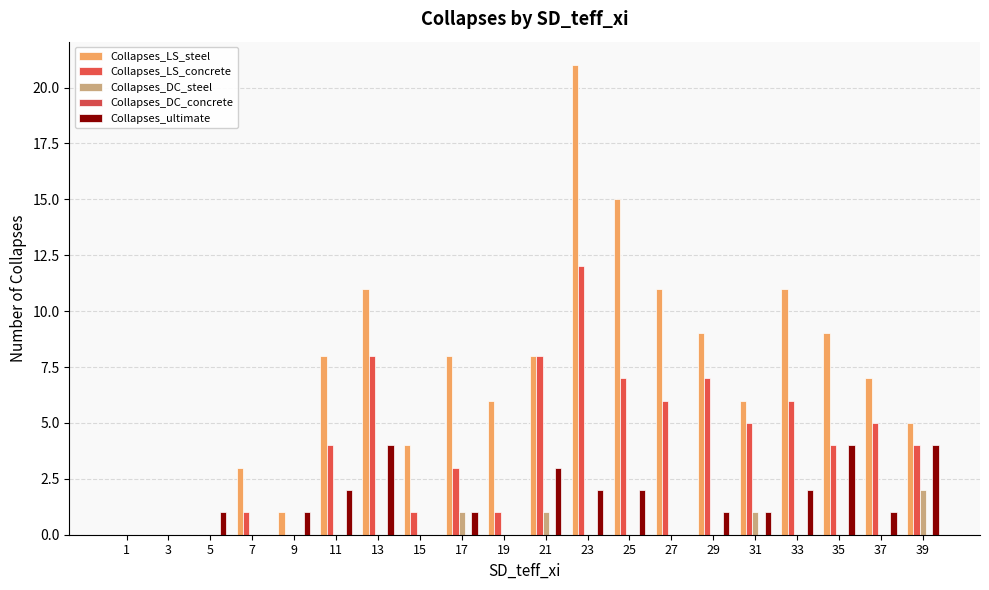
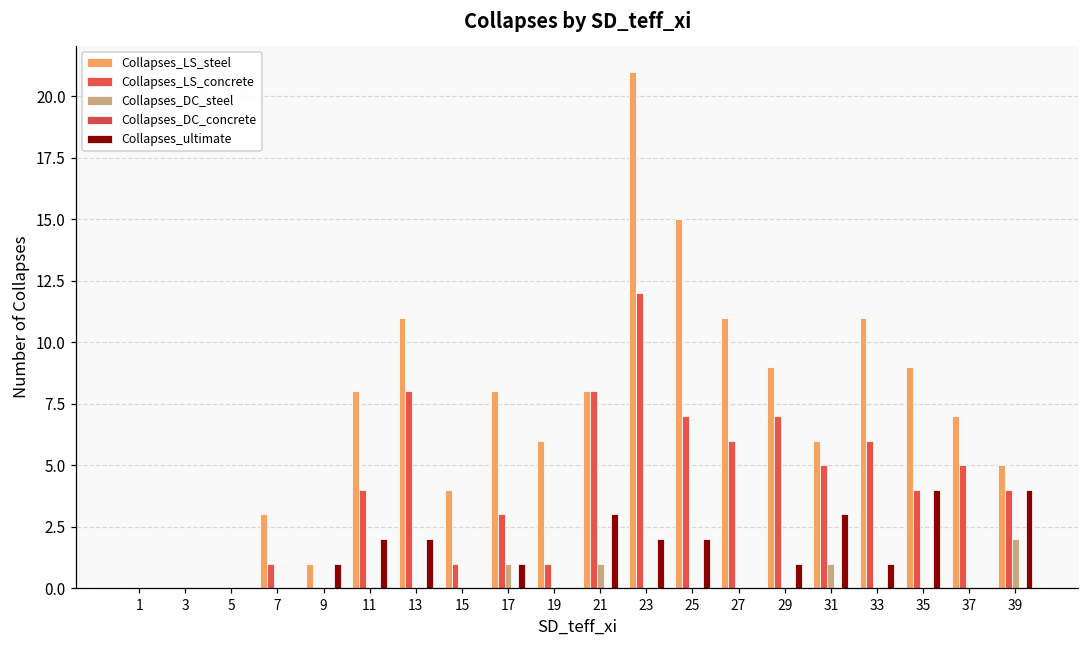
Collapses_ultimate, 5: 1 -> 0
Collapses_ultimate, 13: 4 -> 2
Collapses_ultimate, 31: 1 -> 3
Collapses_ultimate, 33: 2 -> 1
Collapses_ultimate, 37: 1 -> 0
